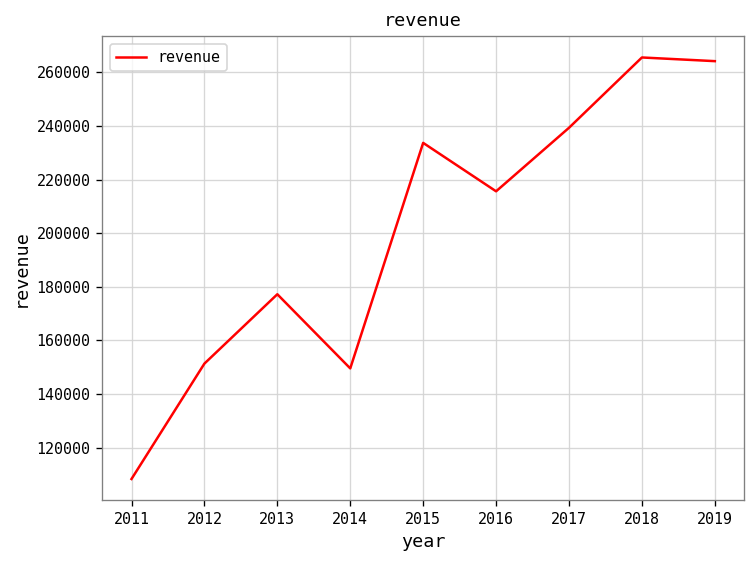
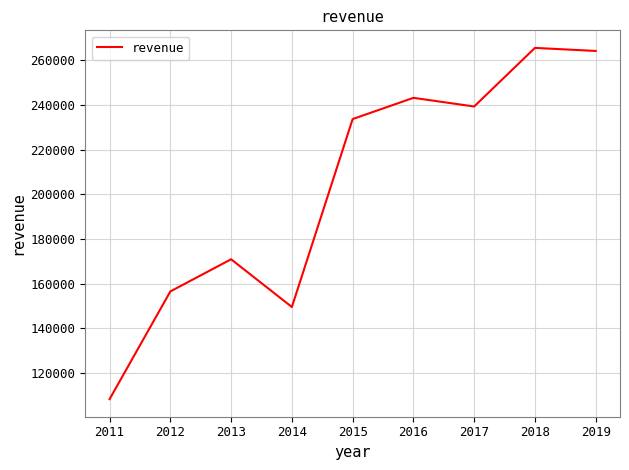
2012: 151000 -> 157000
2013: 177000 -> 171000
2016: 216000 -> 243000
